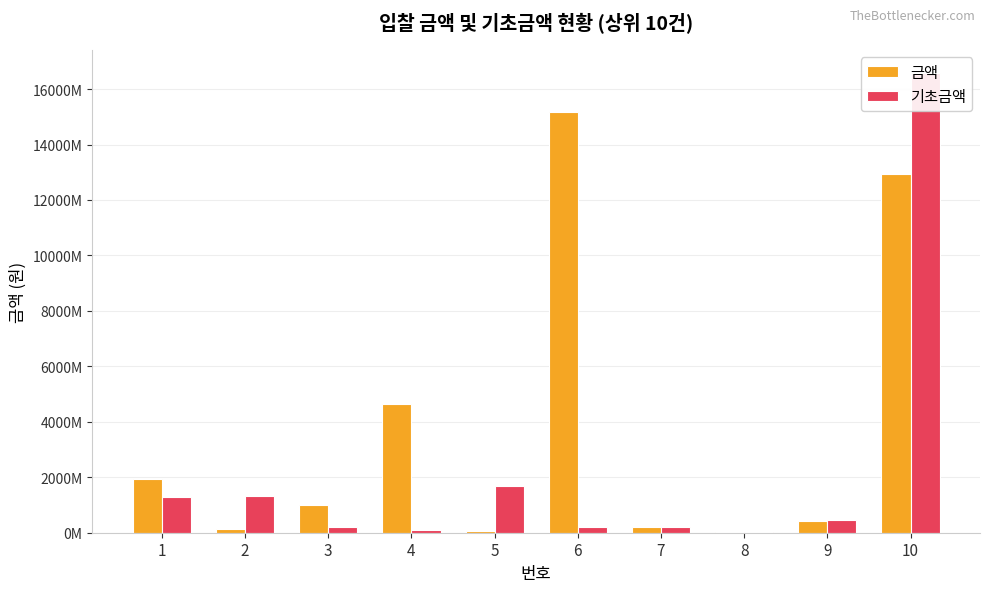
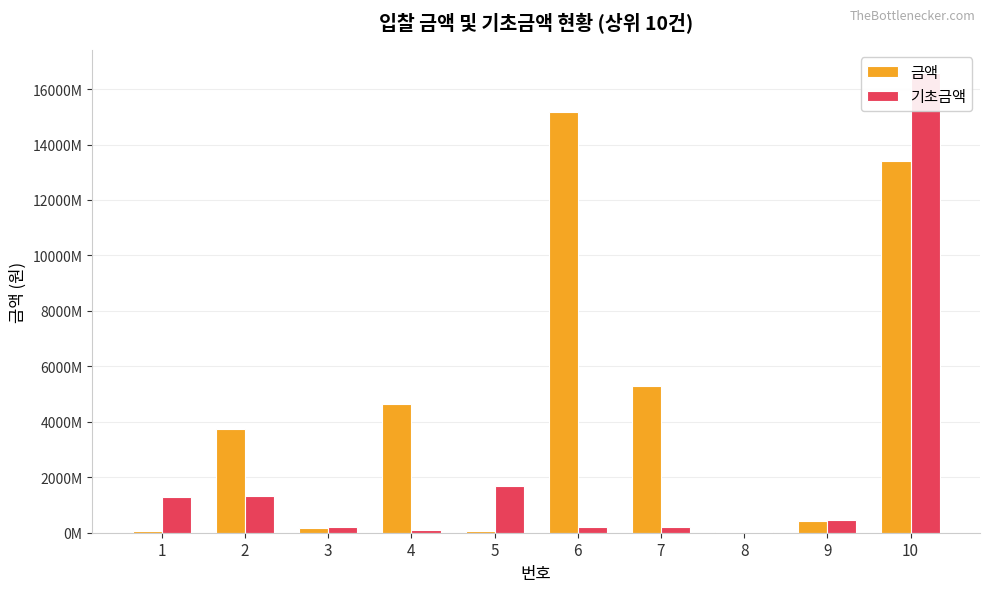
금액, 1: 2000000000 -> 100000000
금액, 2: 100000000 -> 3700000000
금액, 3: 1000000000 -> 200000000
금액, 7: 200000000 -> 5300000000
금액, 10: 12900000000 -> 13400000000
